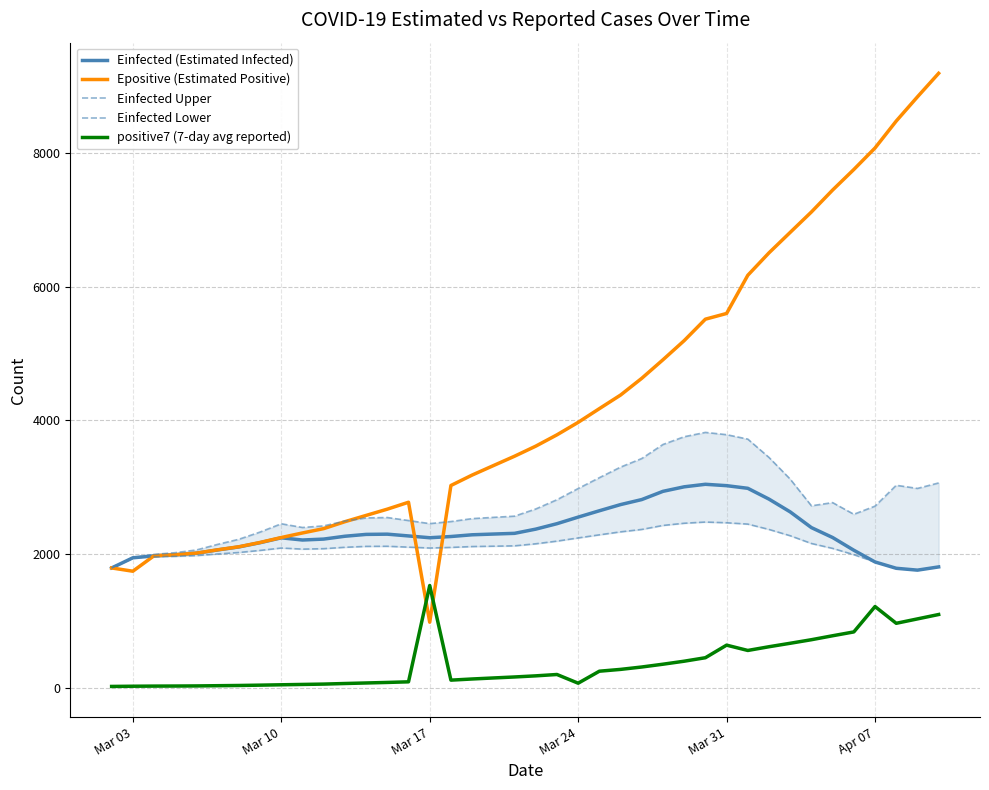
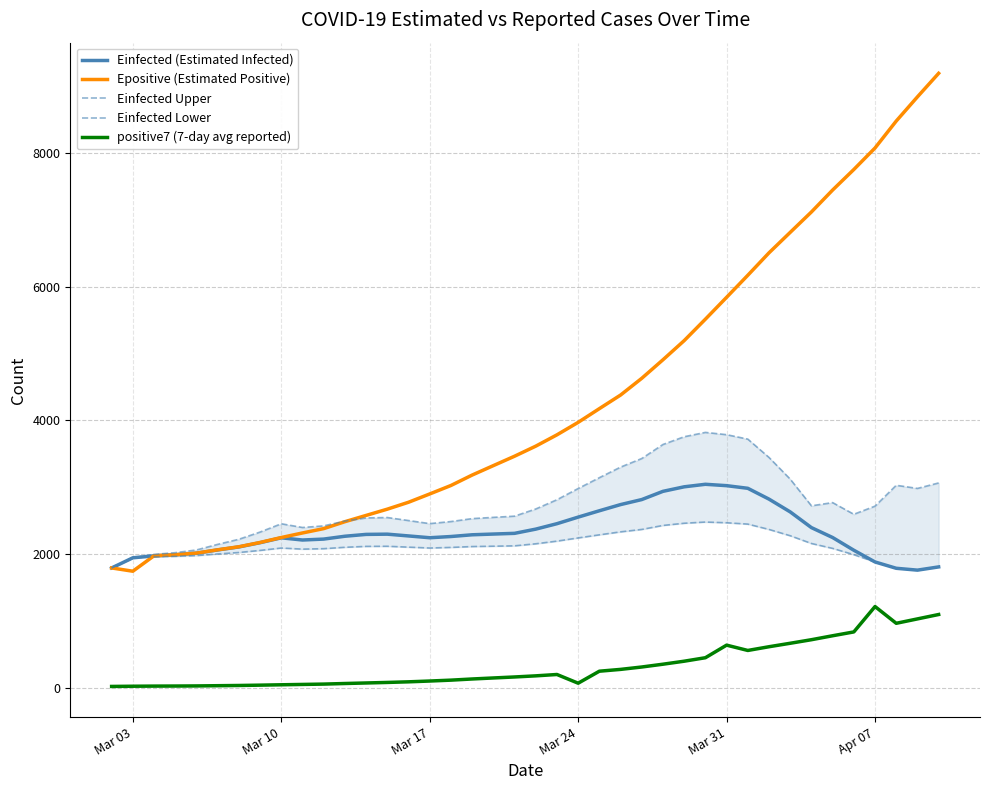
Epositive (Estimated Positive), Mar 17: 1000 -> 2900
positive7 (7-day avg reported), Mar 17: 1500 -> 100
Epositive (Estimated Positive), Mar 31: 5600 -> 5800
